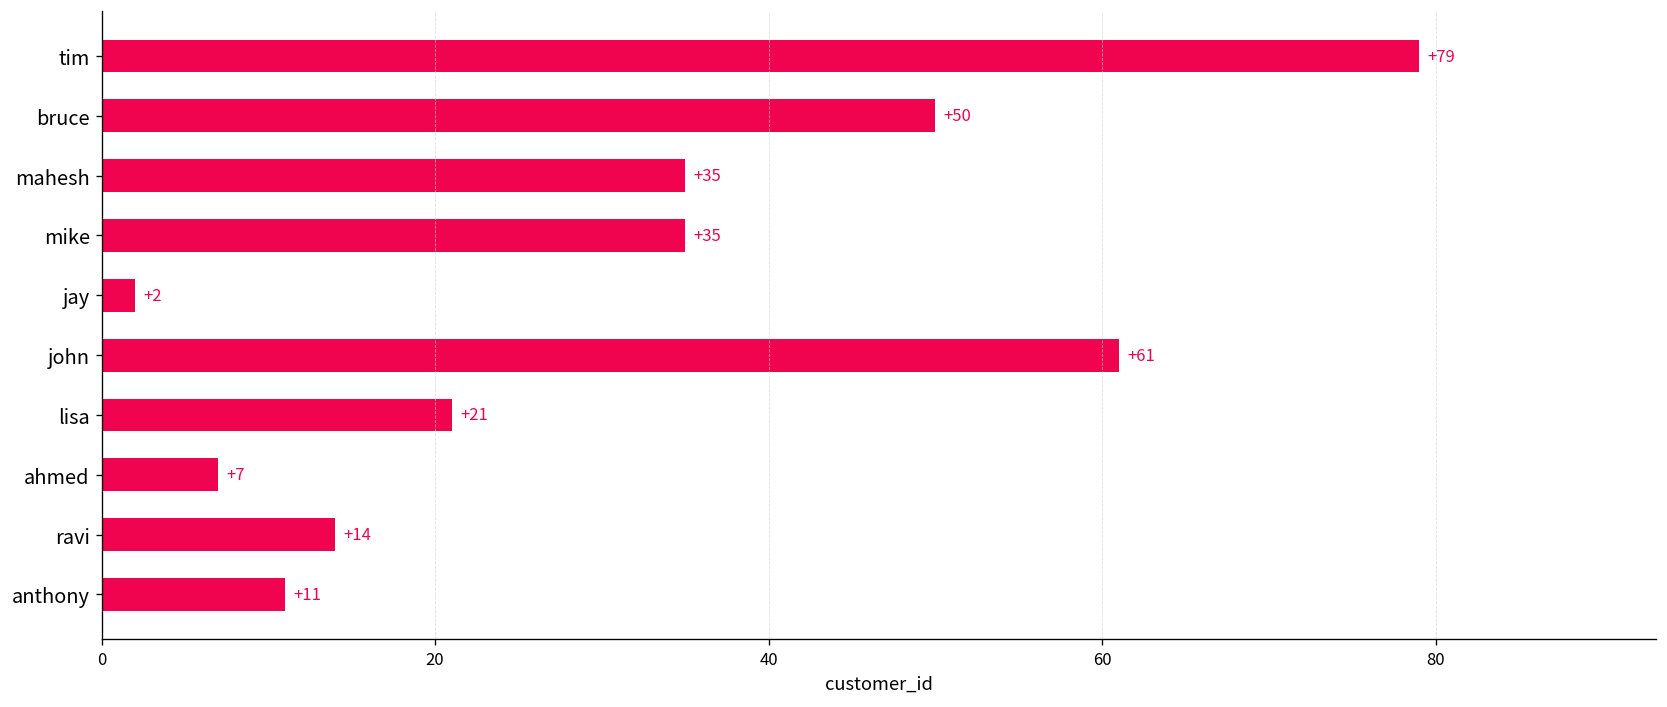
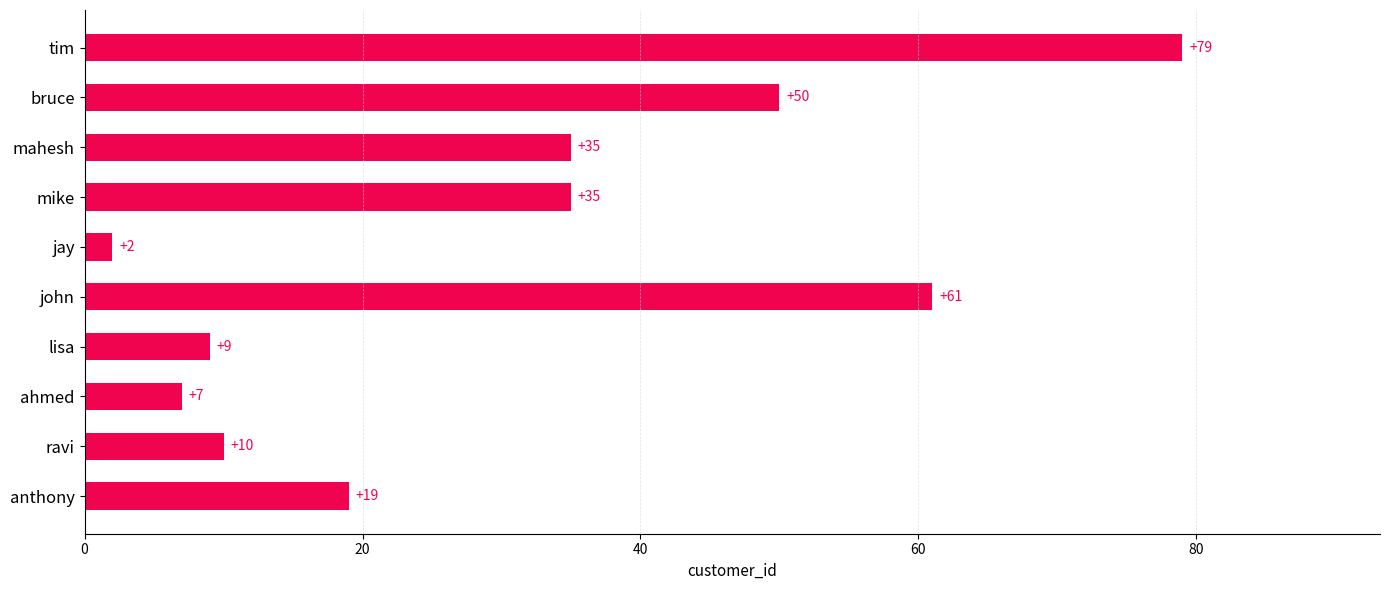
lisa: +21 -> +9
ravi: +14 -> +10
anthony: +11 -> +19
